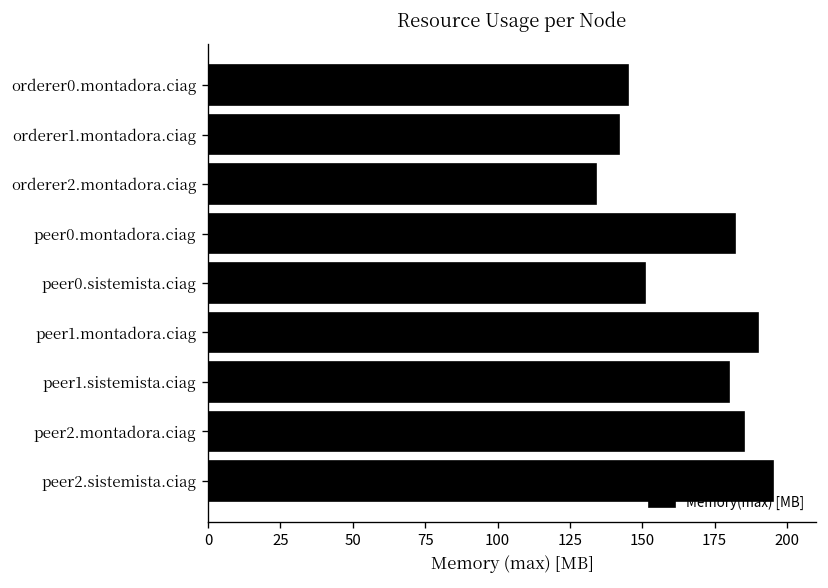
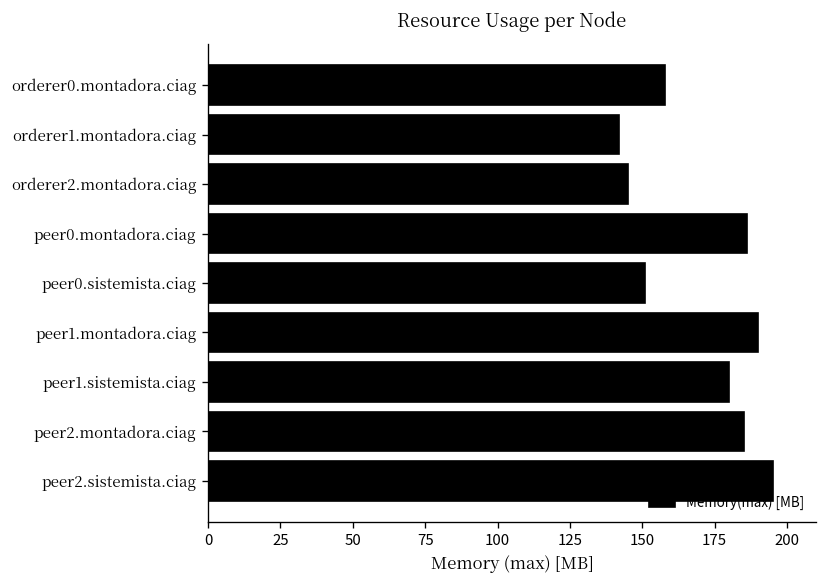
orderer0.montadora.ciag: 145 -> 158
orderer2.montadora.ciag: 134 -> 145
peer0.montadora.ciag: 182 -> 186
